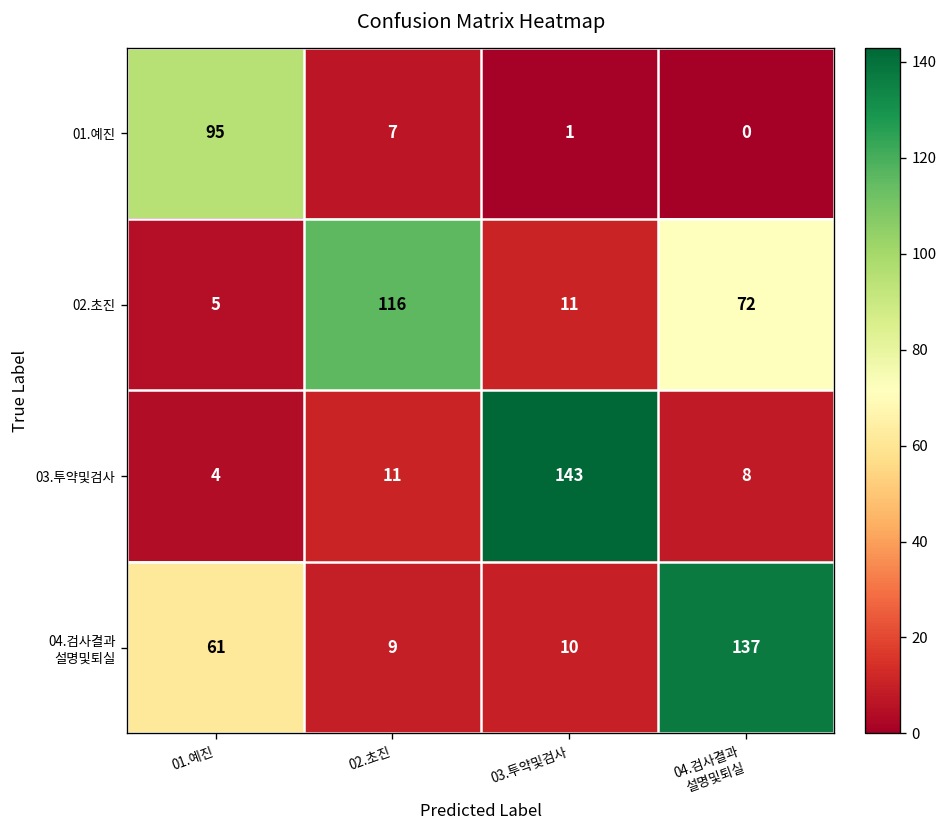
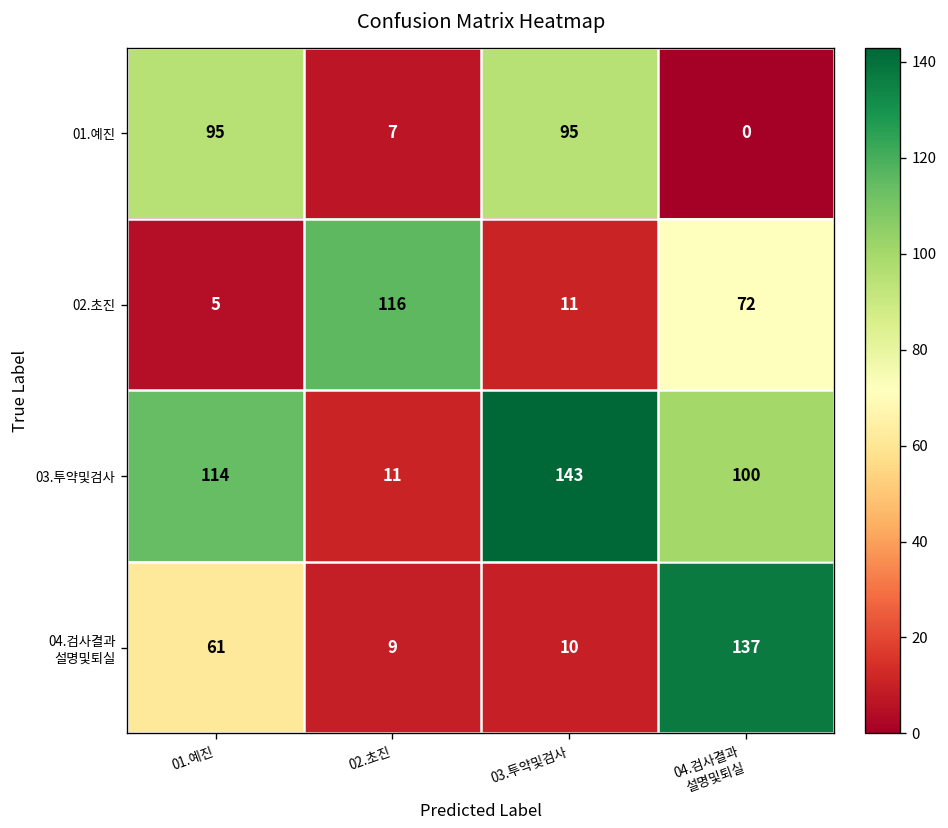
01.예진, 03.투약및검사: 1 -> 95
03.투약및검사, 01.예진: 4 -> 114
03.투약및검사, 04.검사결과 설명및퇴실: 8 -> 100
